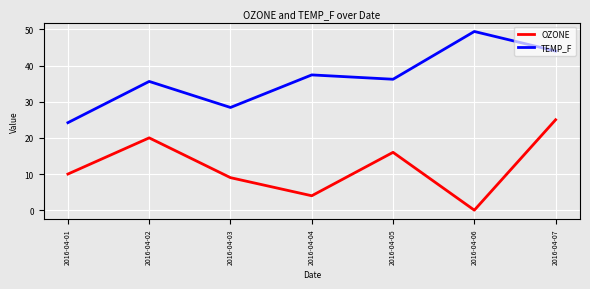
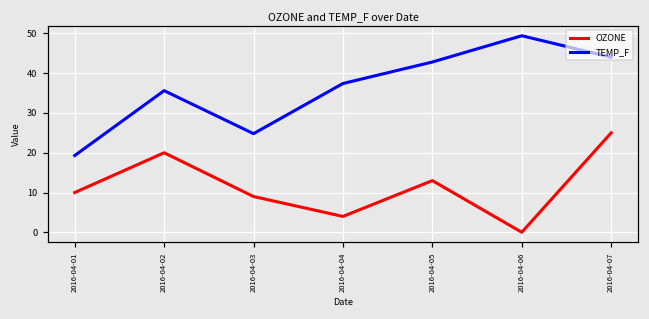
TEMP_F, 2016-04-01: 24 -> 19
TEMP_F, 2016-04-03: 28 -> 25
OZONE, 2016-04-05: 16 -> 13
TEMP_F, 2016-04-05: 36 -> 43
